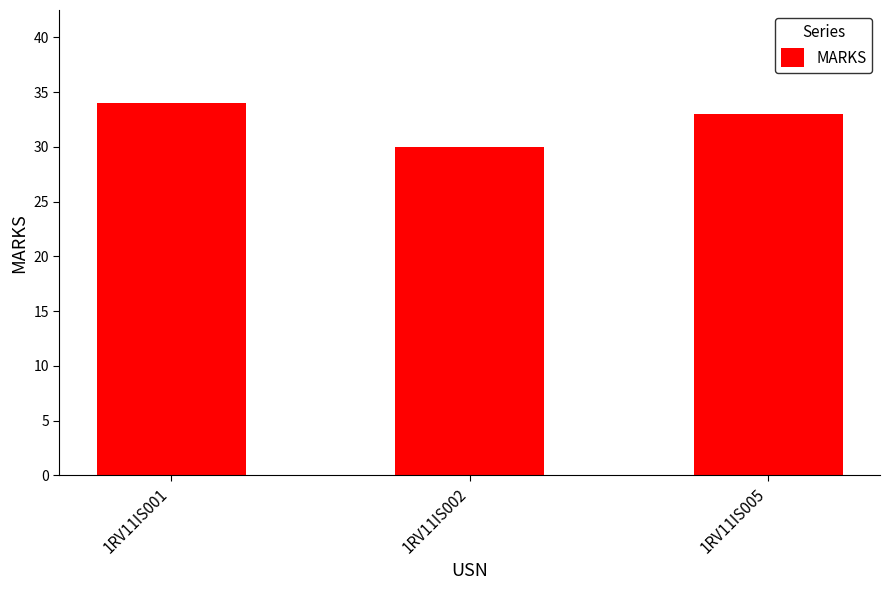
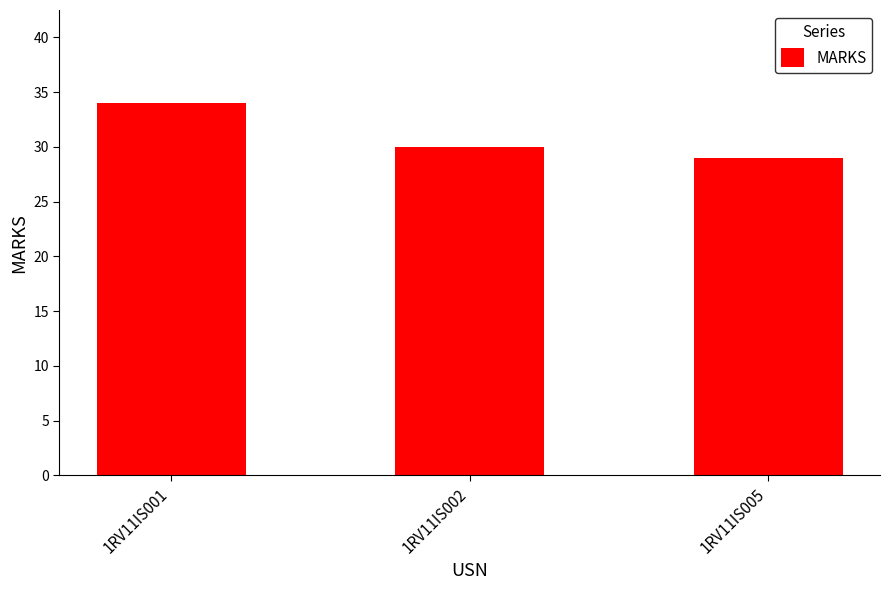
1RV11IS005: 33 -> 29
